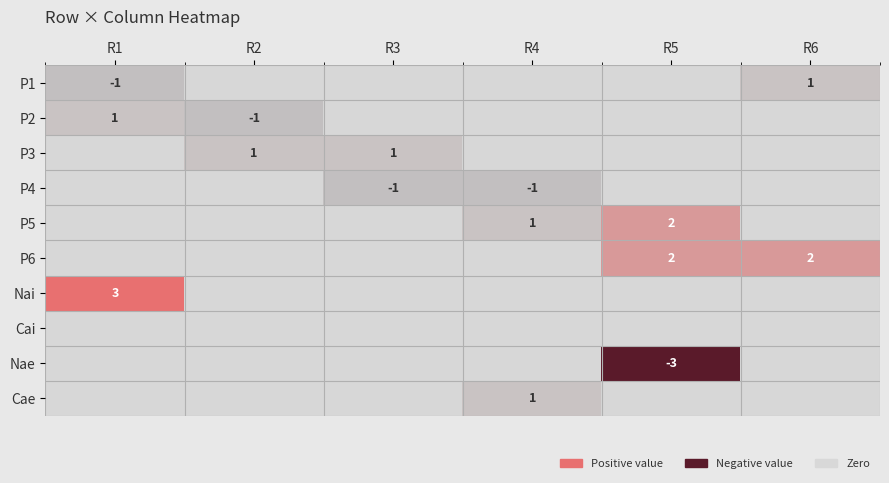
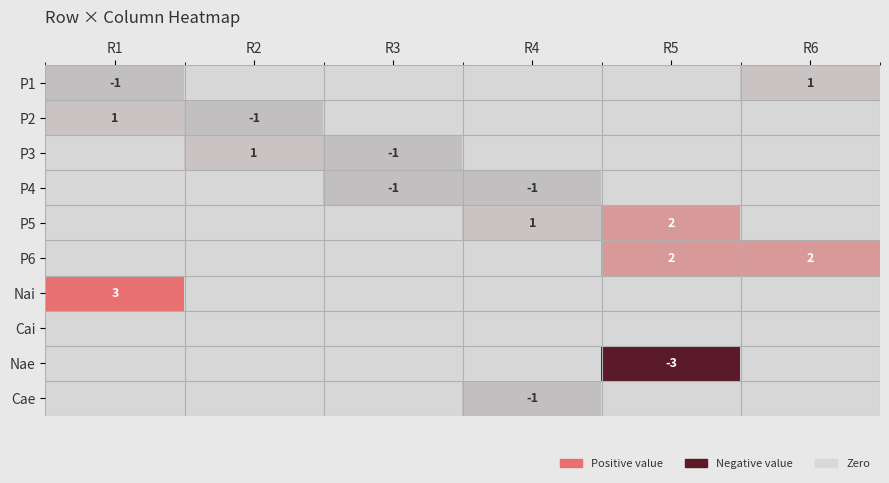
P3, R3: 1 -> -1
Cae, R4: 1 -> -1
